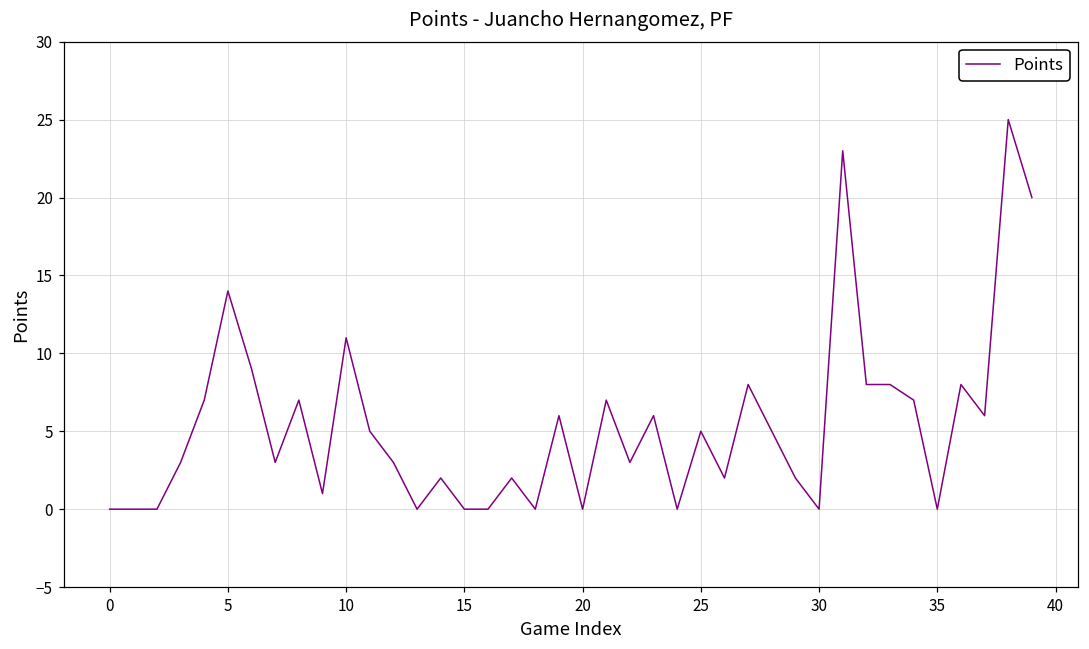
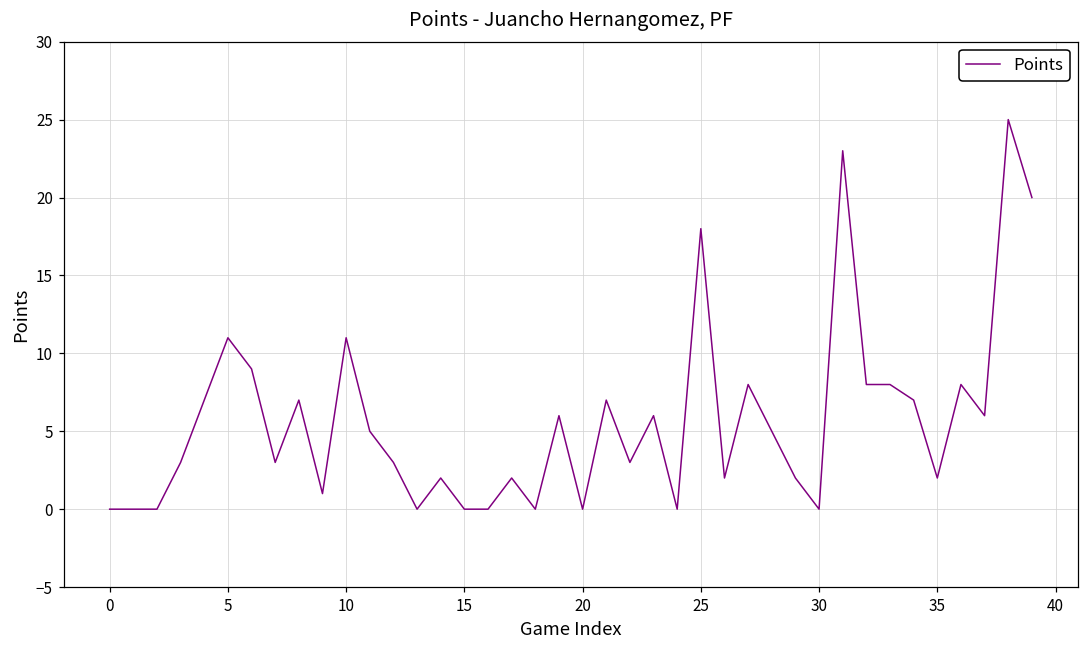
5: 14 -> 11
25: 5 -> 18
35: 0 -> 2
